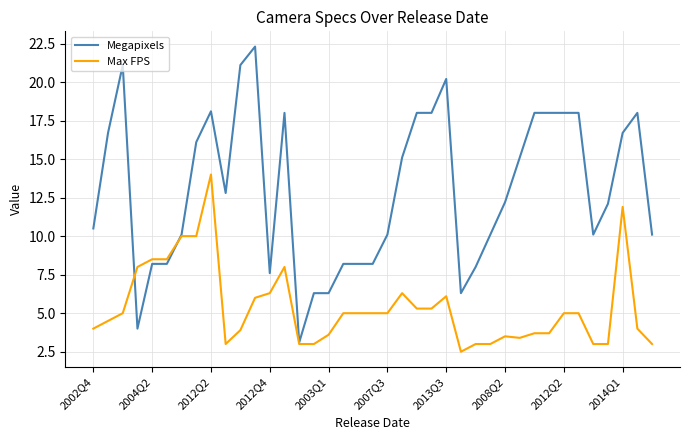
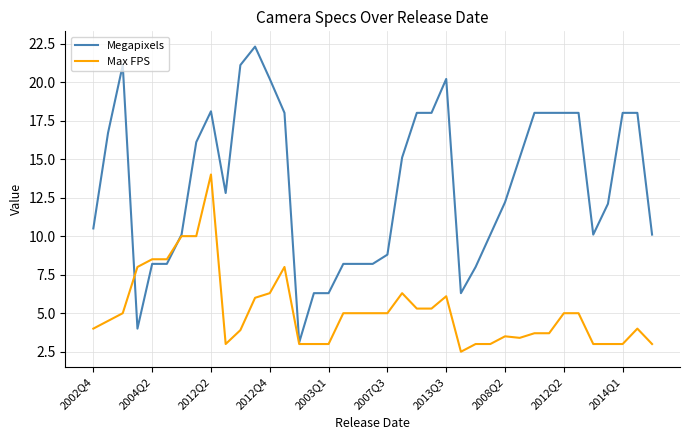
Megapixels, 2012Q4: 7.6 -> 20.2
Max FPS, 2003Q1: 3.6 -> 3.0
Megapixels, 2007Q3: 10.1 -> 8.8
Megapixels, 2014Q1: 16.7 -> 18.0
Max FPS, 2014Q1: 11.9 -> 3.0
